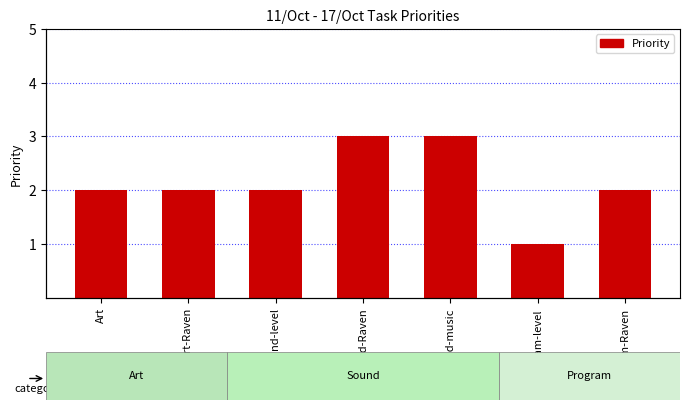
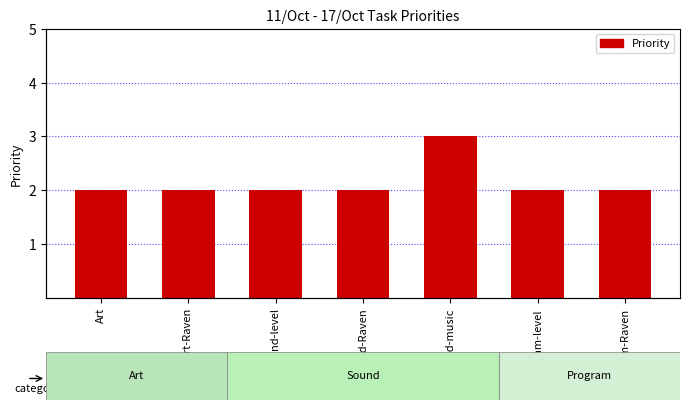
Sound-Raven: 3 -> 2
Program-level: 1 -> 2
